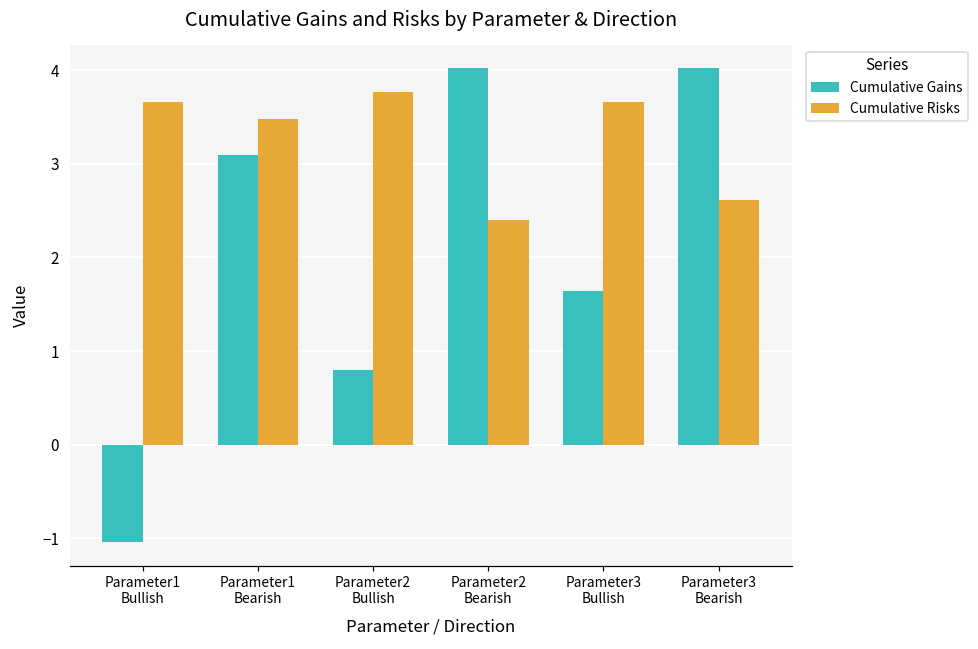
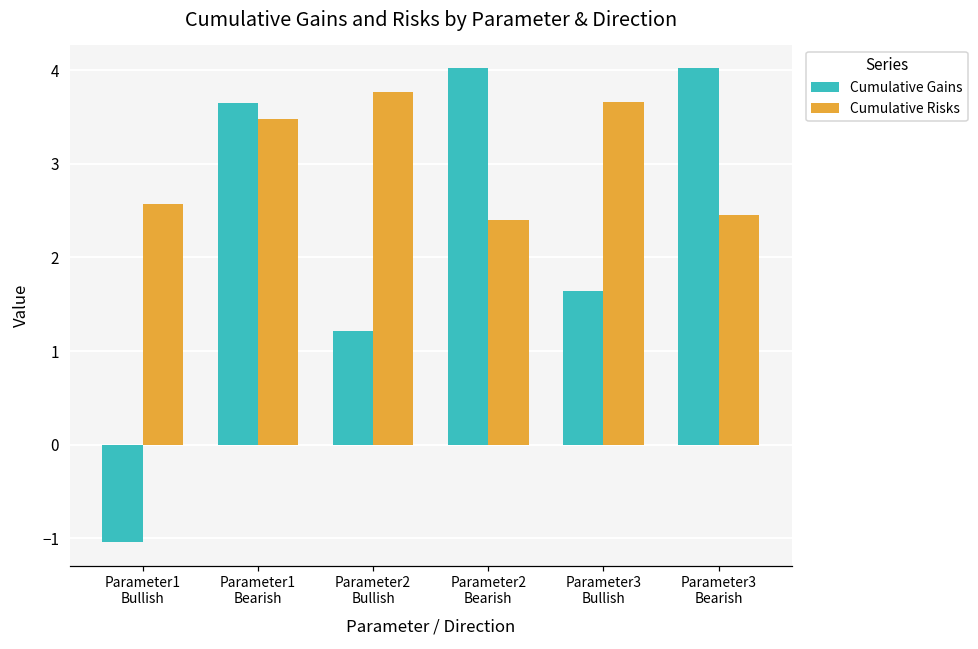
Cumulative Risks, Parameter1 Bullish: 3.7 -> 2.6
Cumulative Gains, Parameter1 Bearish: 3.1 -> 3.7
Cumulative Gains, Parameter2 Bullish: 0.8 -> 1.2
Cumulative Risks, Parameter3 Bearish: 2.6 -> 2.5
